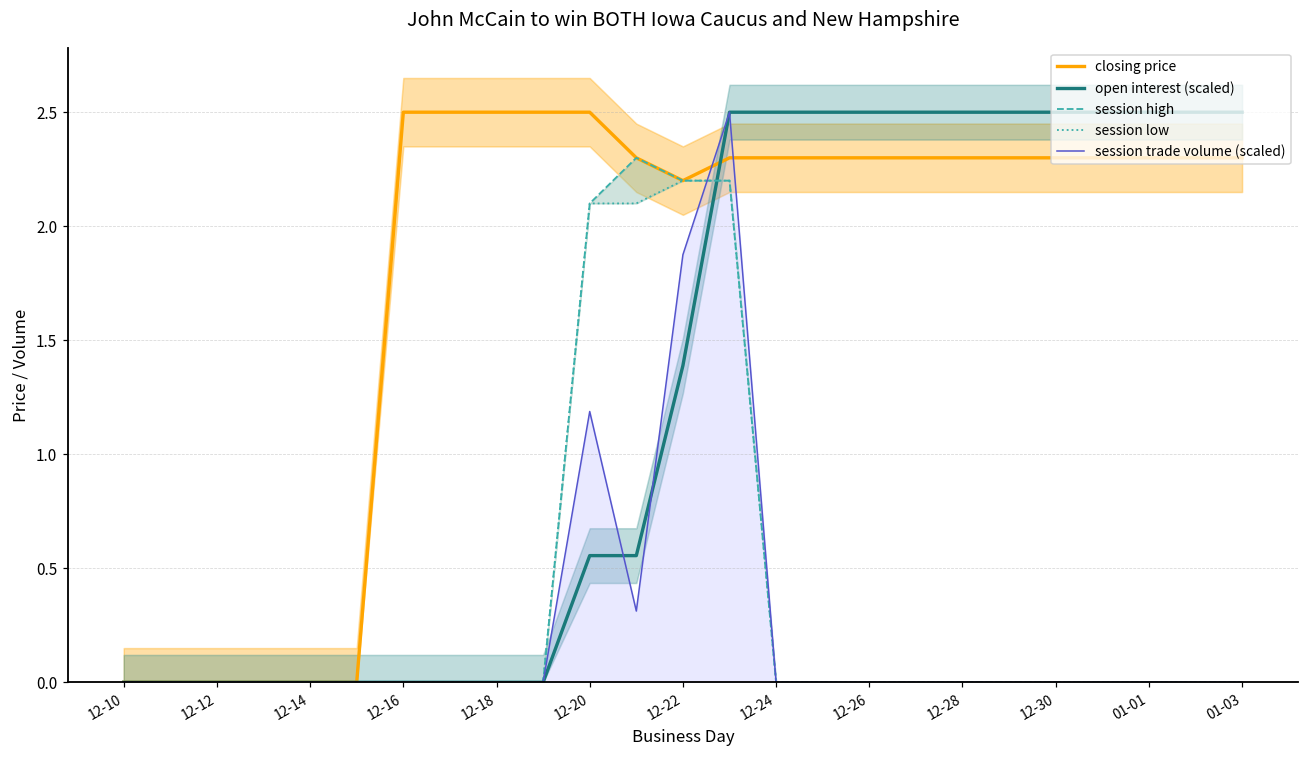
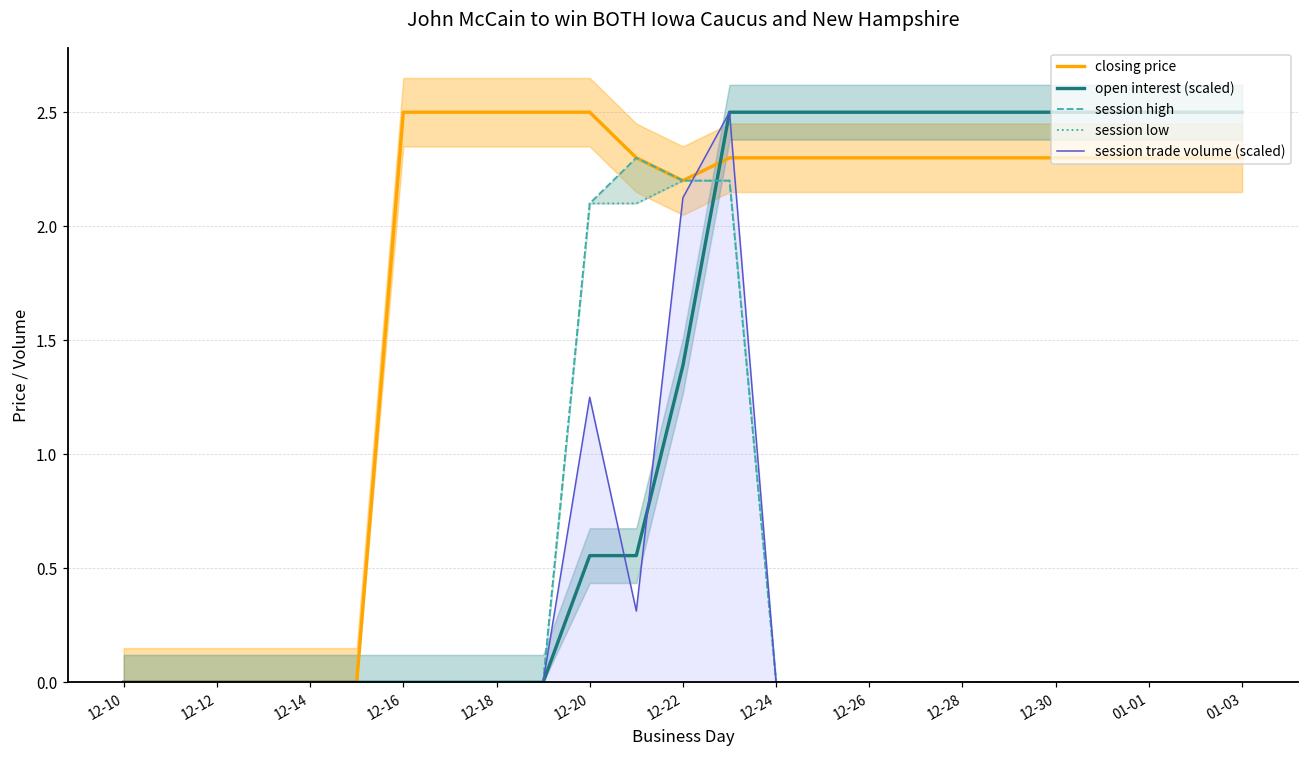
session trade volume (scaled), 12-20: 1.19 -> 1.25
session trade volume (scaled), 12-22: 1.88 -> 2.13
